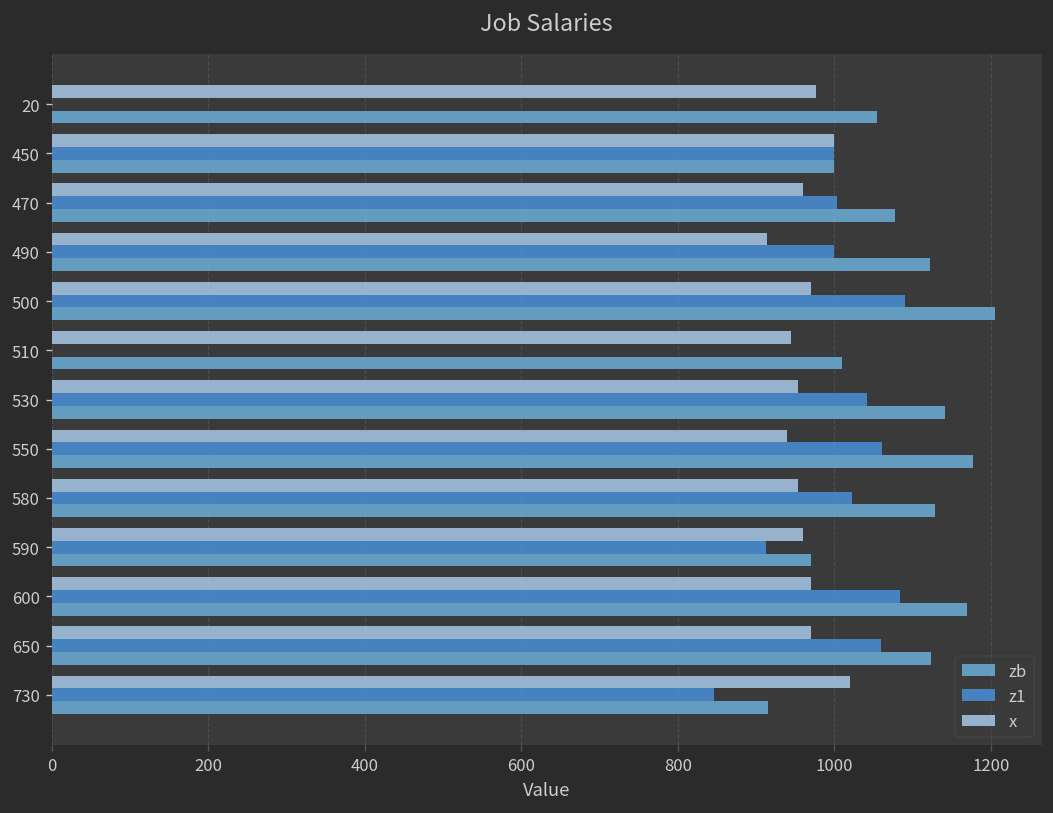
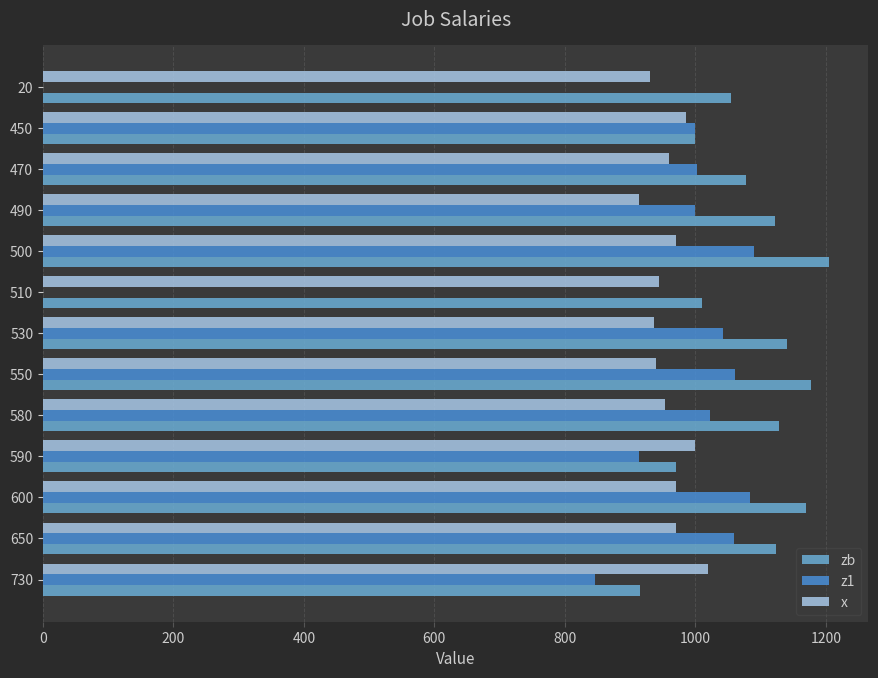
x, 20: 980 -> 930
x, 450: 1000 -> 990
x, 530: 950 -> 940
x, 590: 960 -> 1000
